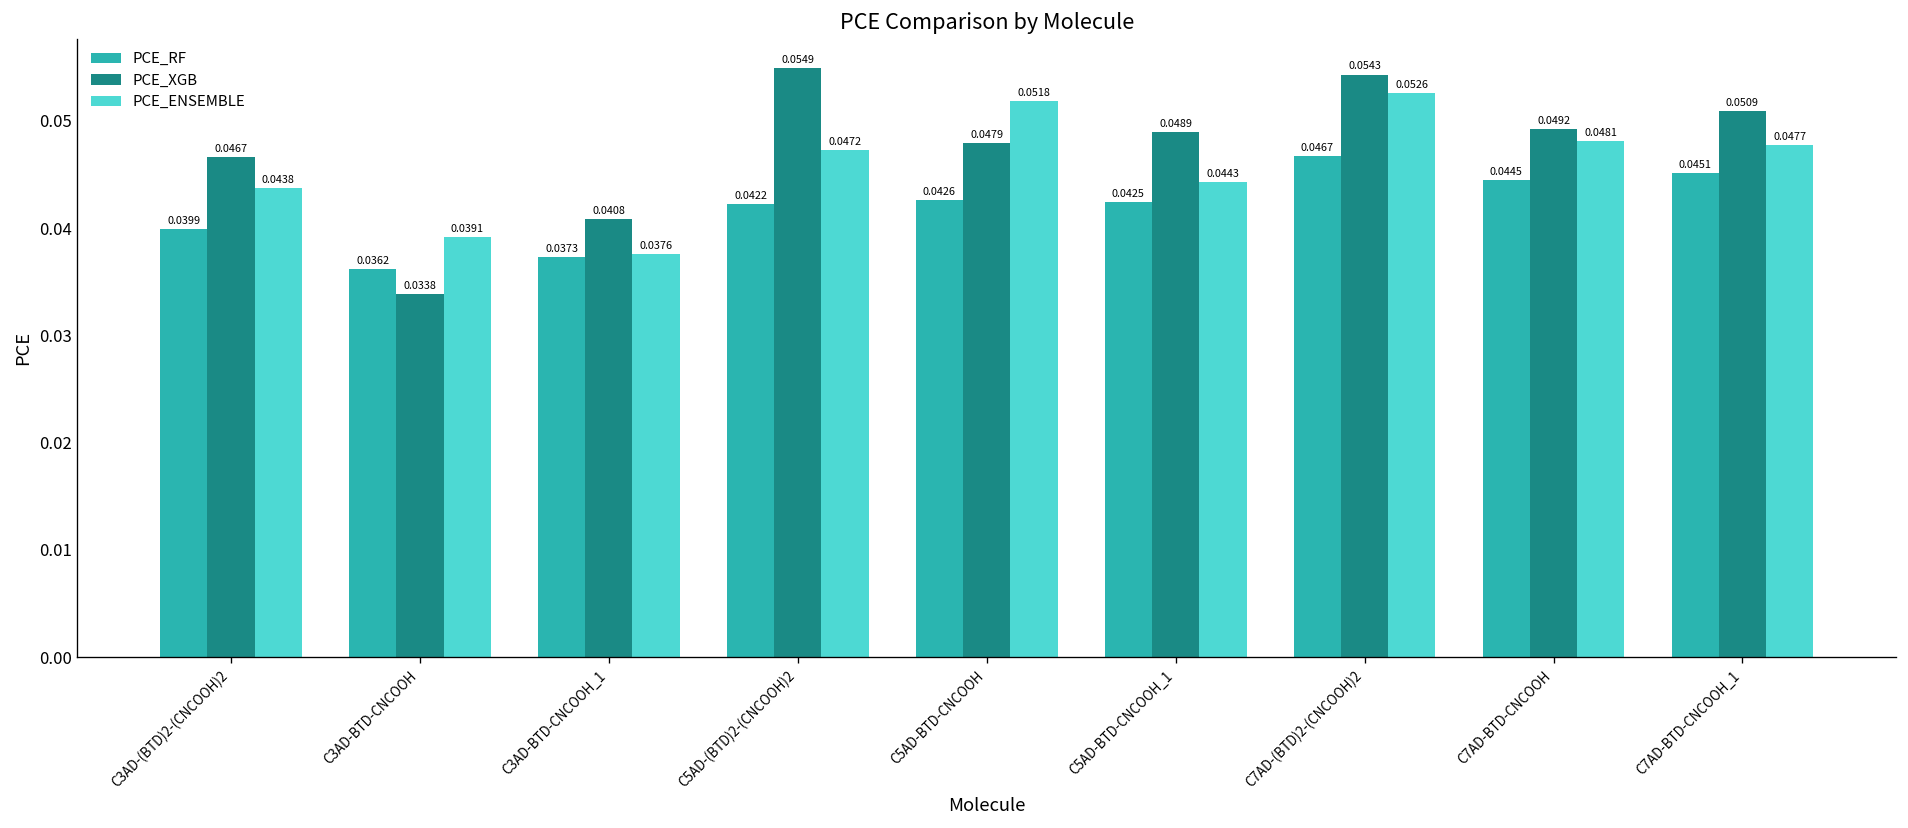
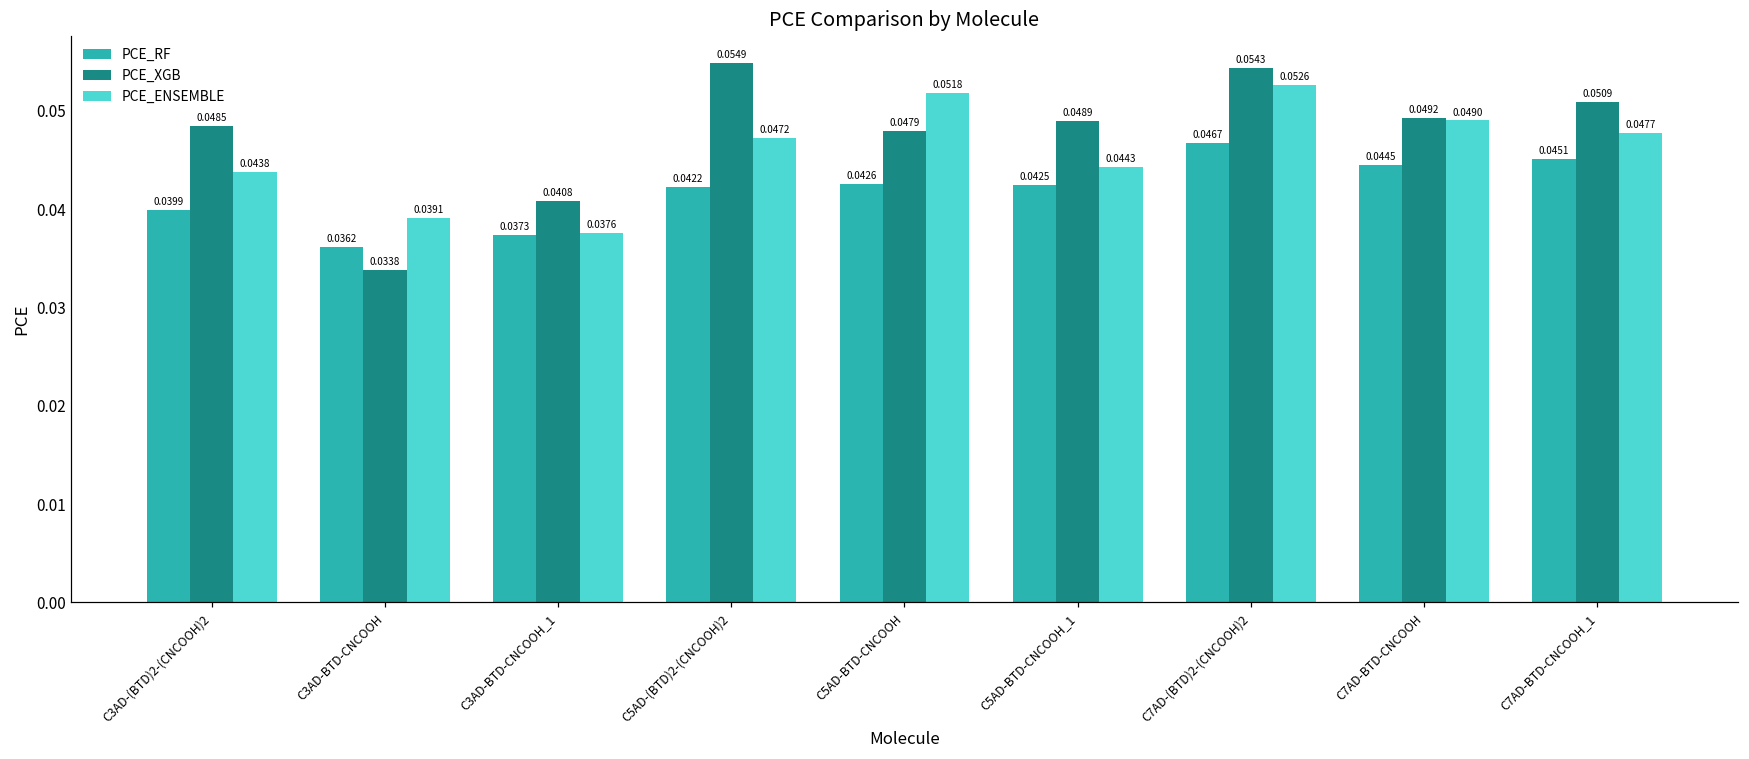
PCE_XGB, C3AD-(BTD)2-(CNCOOH)2: 0.0467 -> 0.0485
PCE_ENSEMBLE, C7AD-BTD-CNCOOH: 0.0481 -> 0.0490
